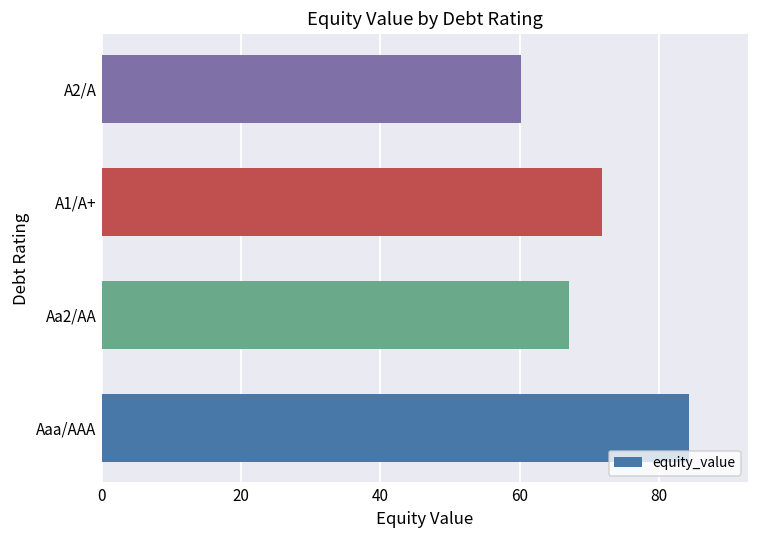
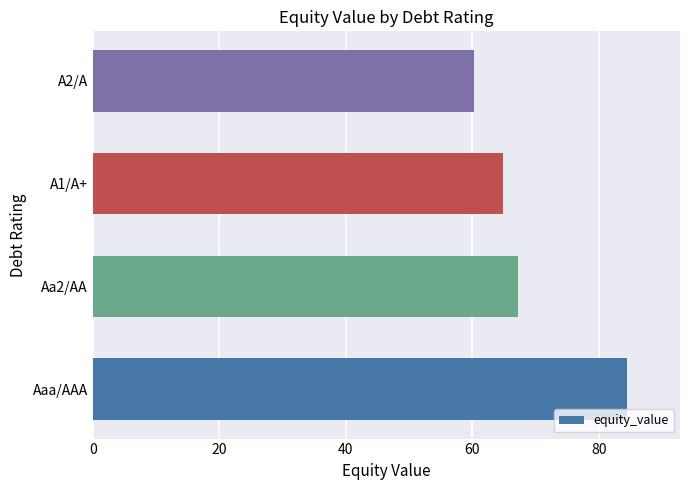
A1/A+: 72 -> 65
